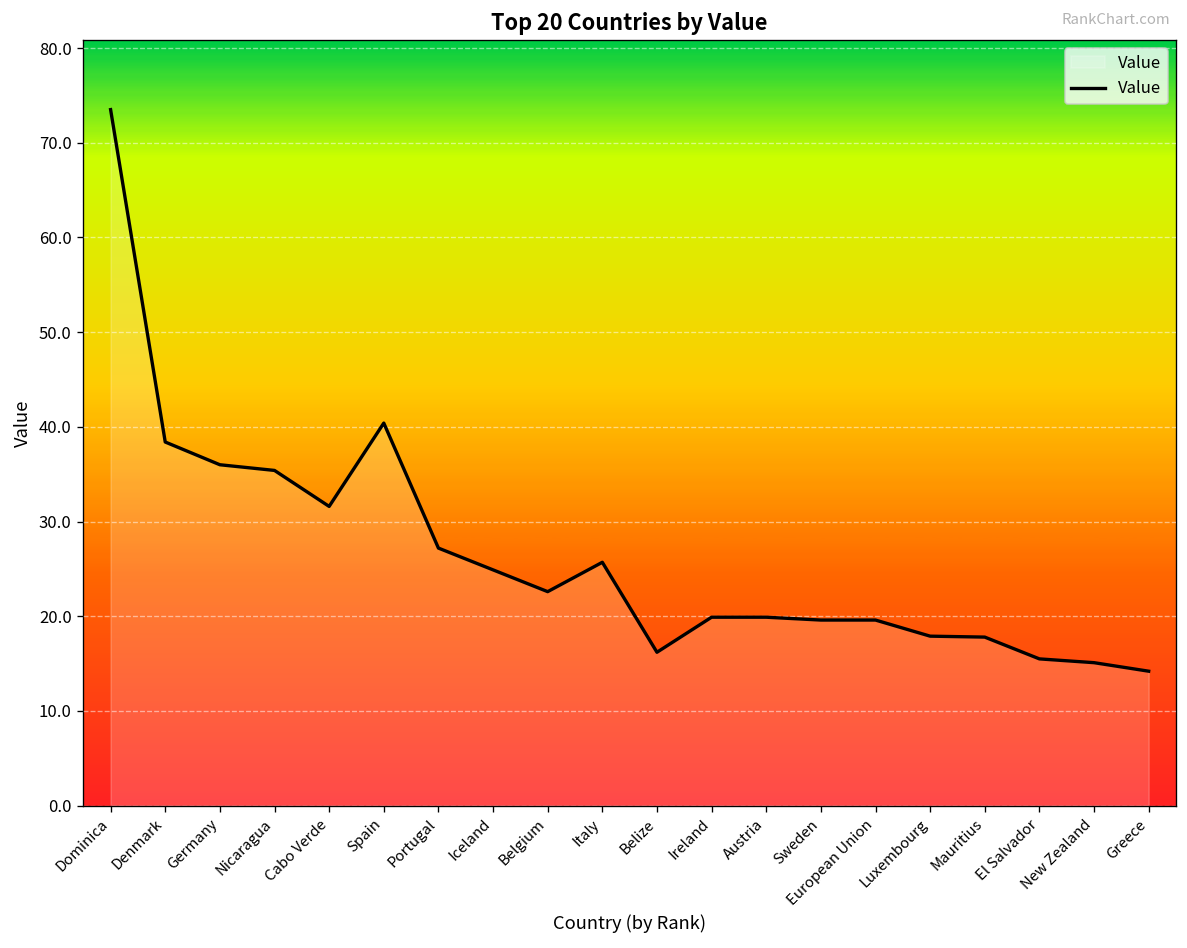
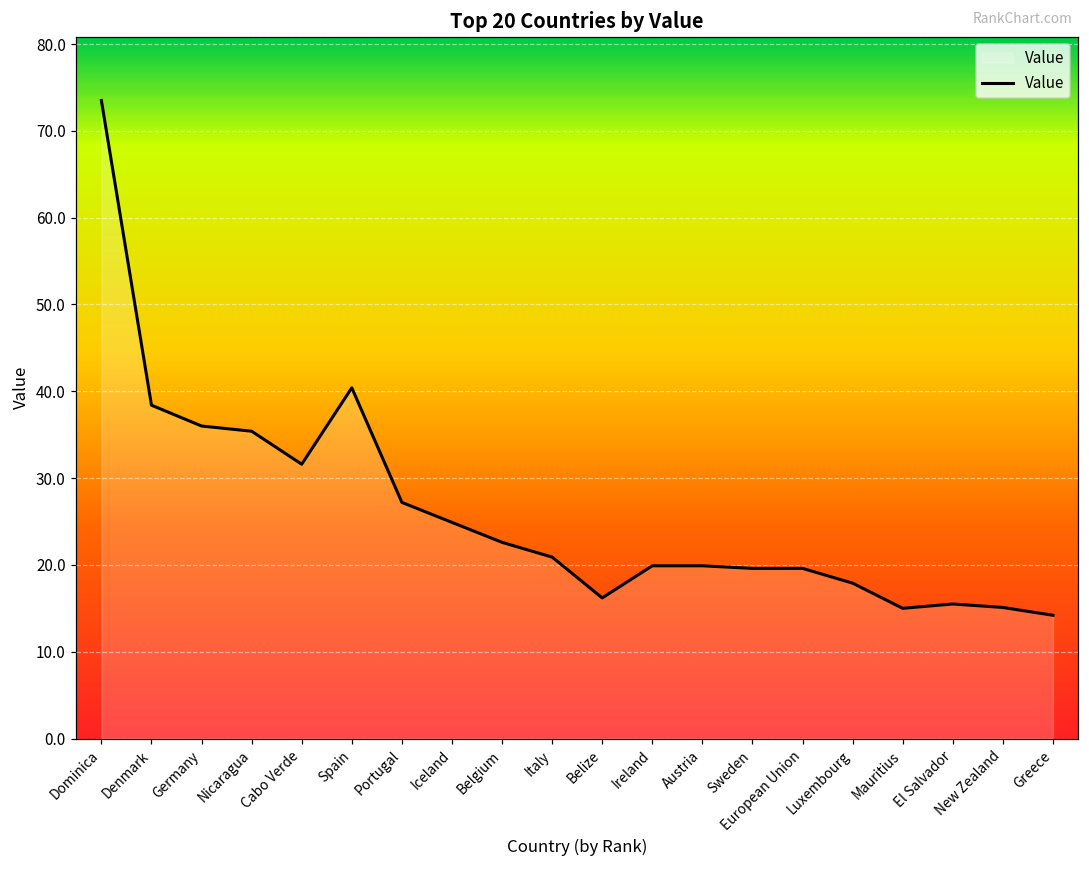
Italy: 26 -> 21
Mauritius: 18 -> 15
